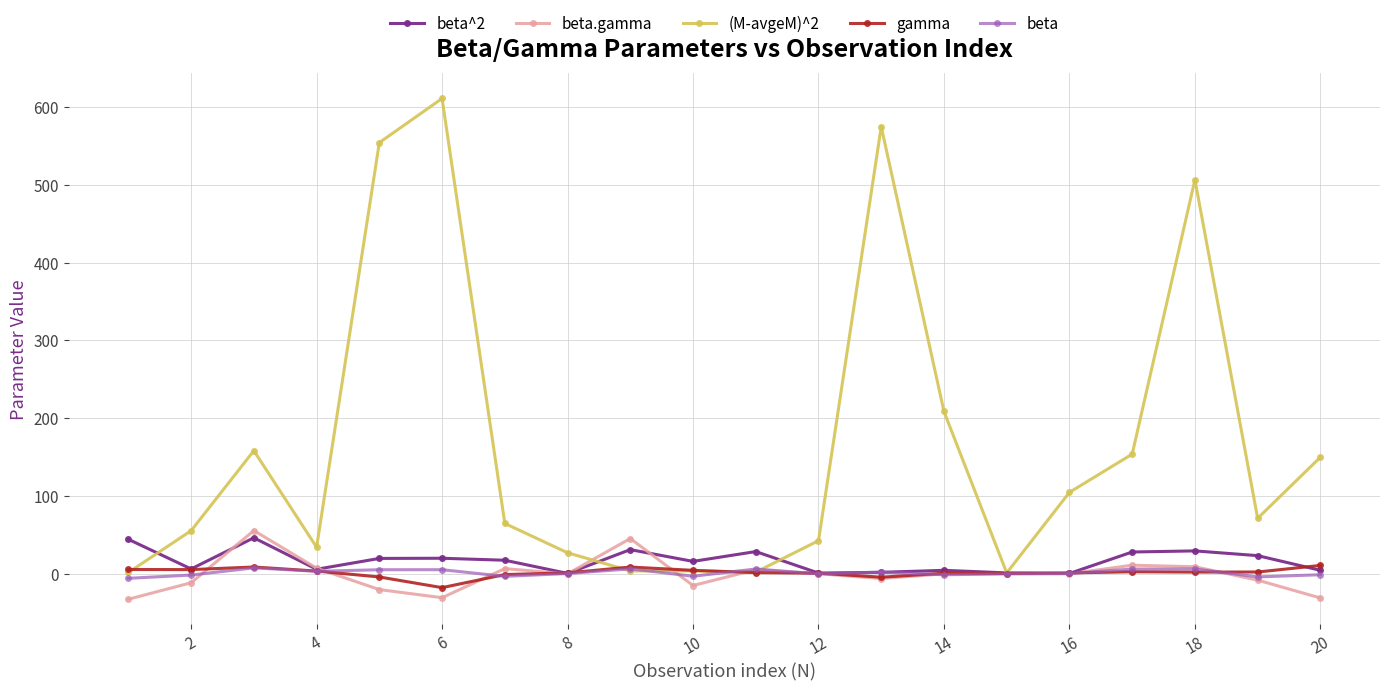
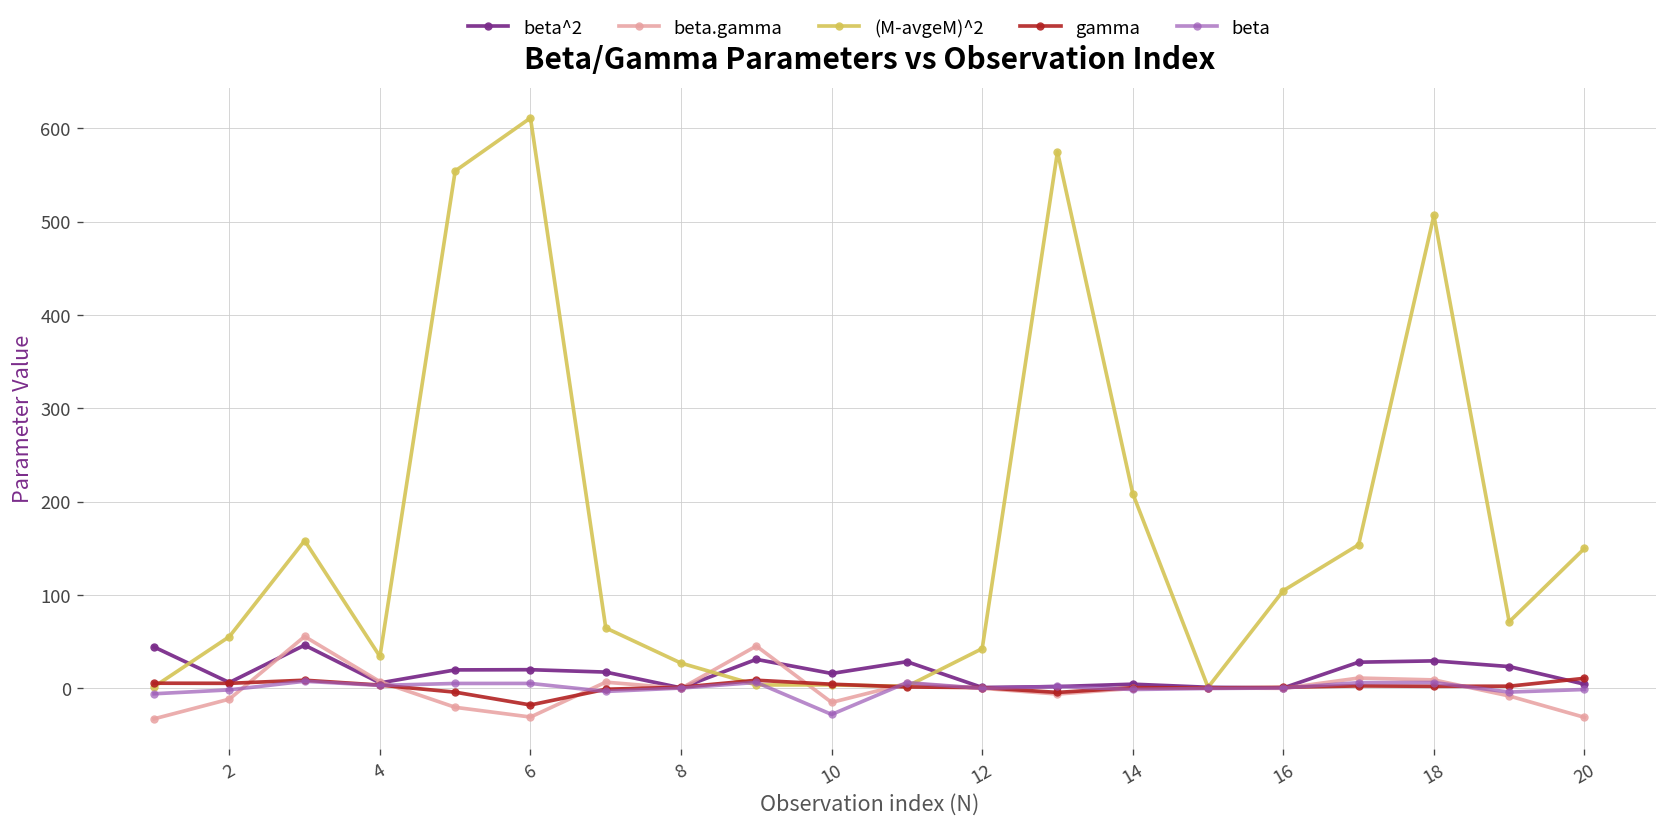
beta, 10: 0 -> -30
